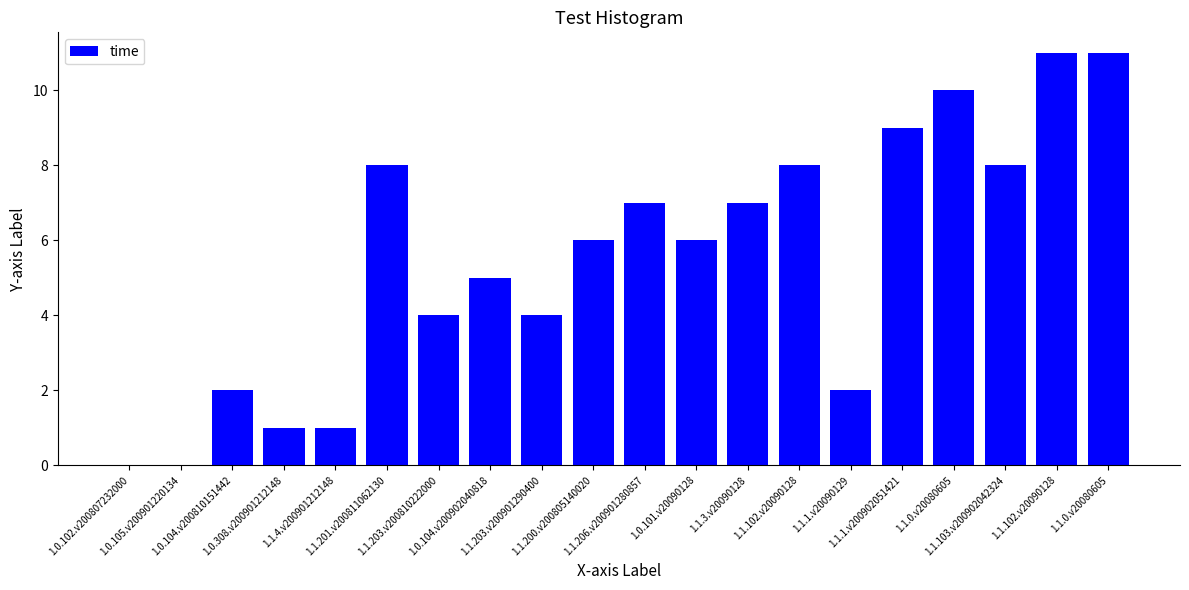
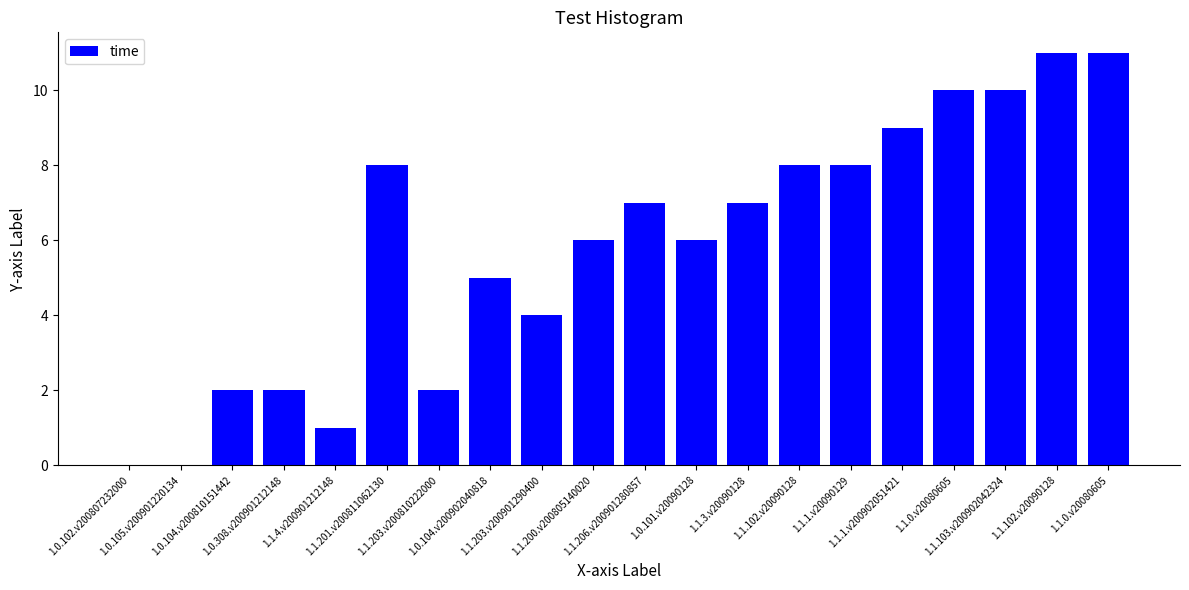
1.0.308.v200901212148: 1.0 -> 2.0
1.1.203.v200810222000: 4.0 -> 2.0
1.1.1.v20090129: 2.0 -> 8.0
1.1.103.v200902042324: 8.0 -> 10.0
